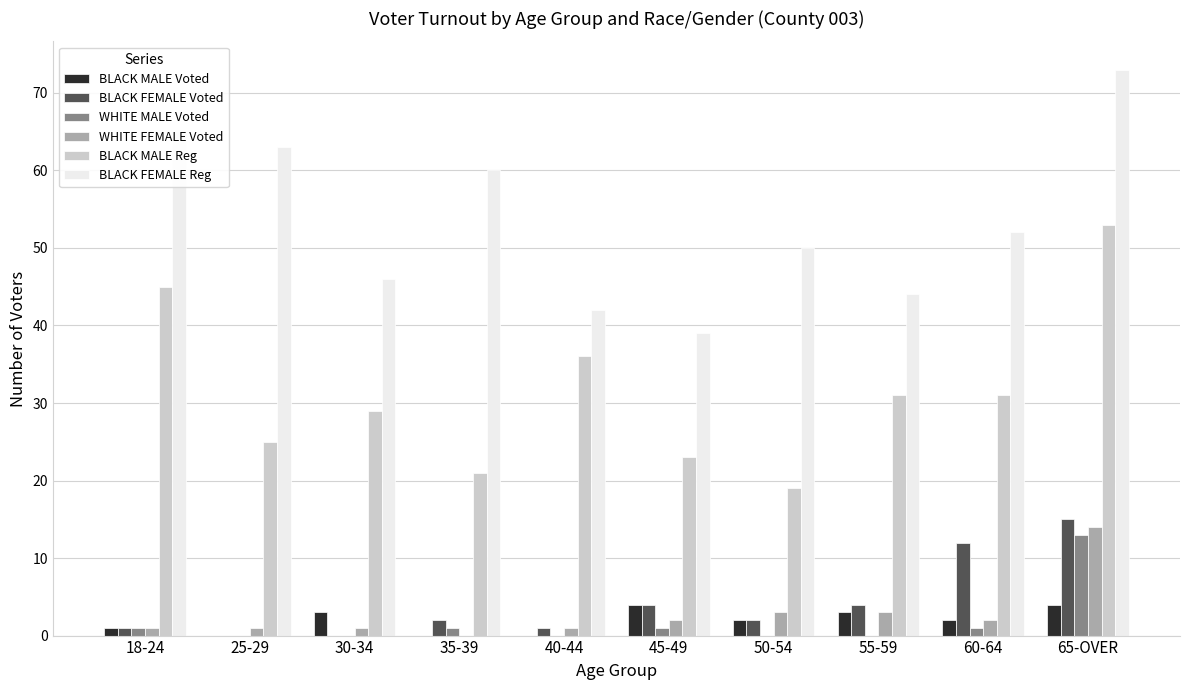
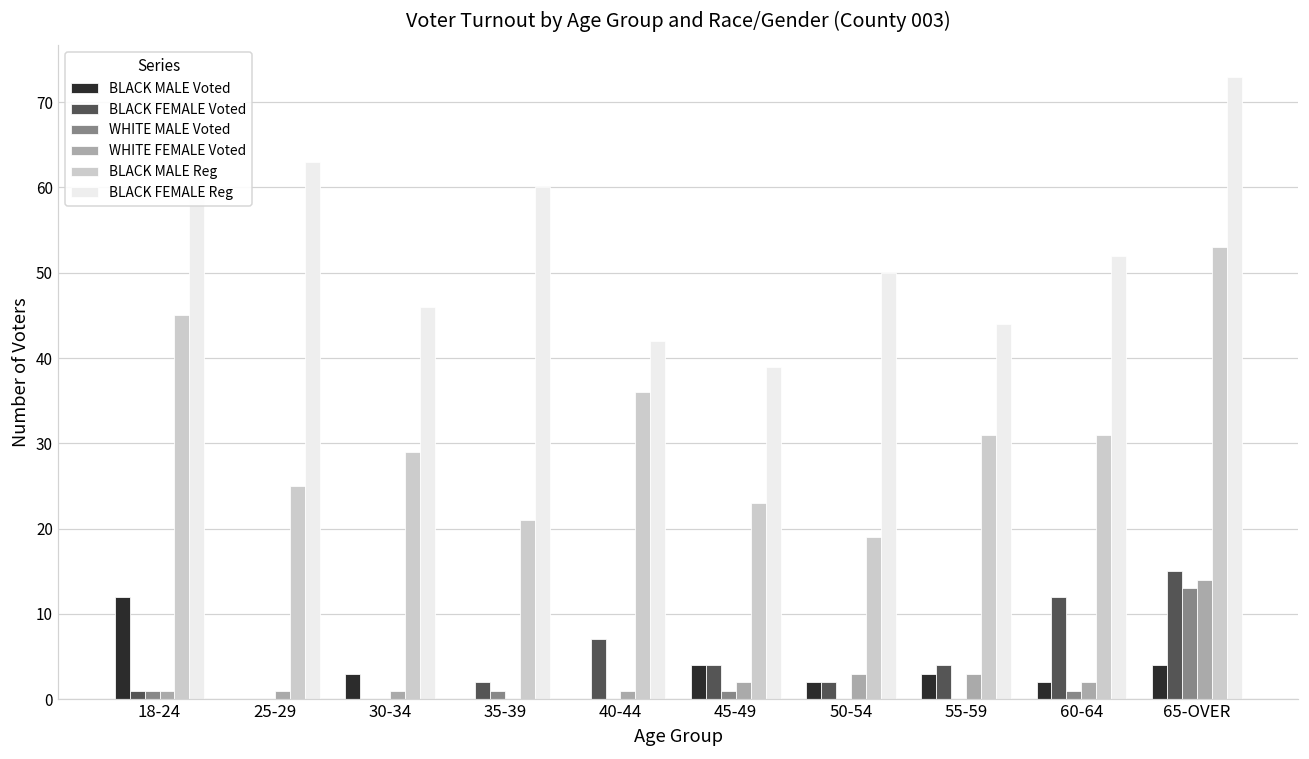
BLACK MALE Voted, 18-24: 1 -> 12
BLACK FEMALE Voted, 40-44: 1 -> 7
